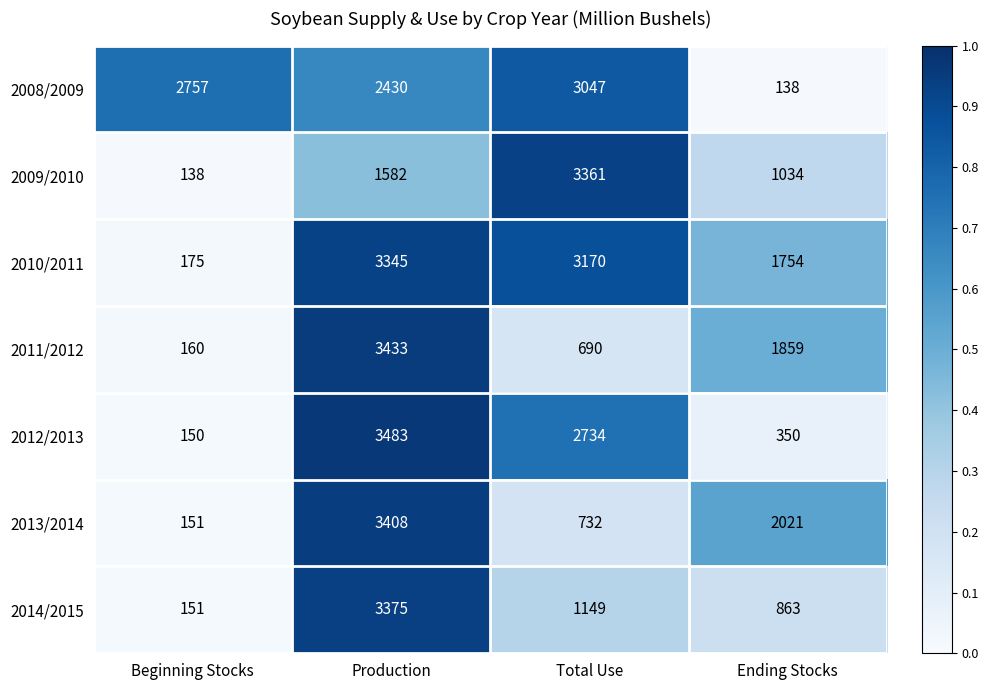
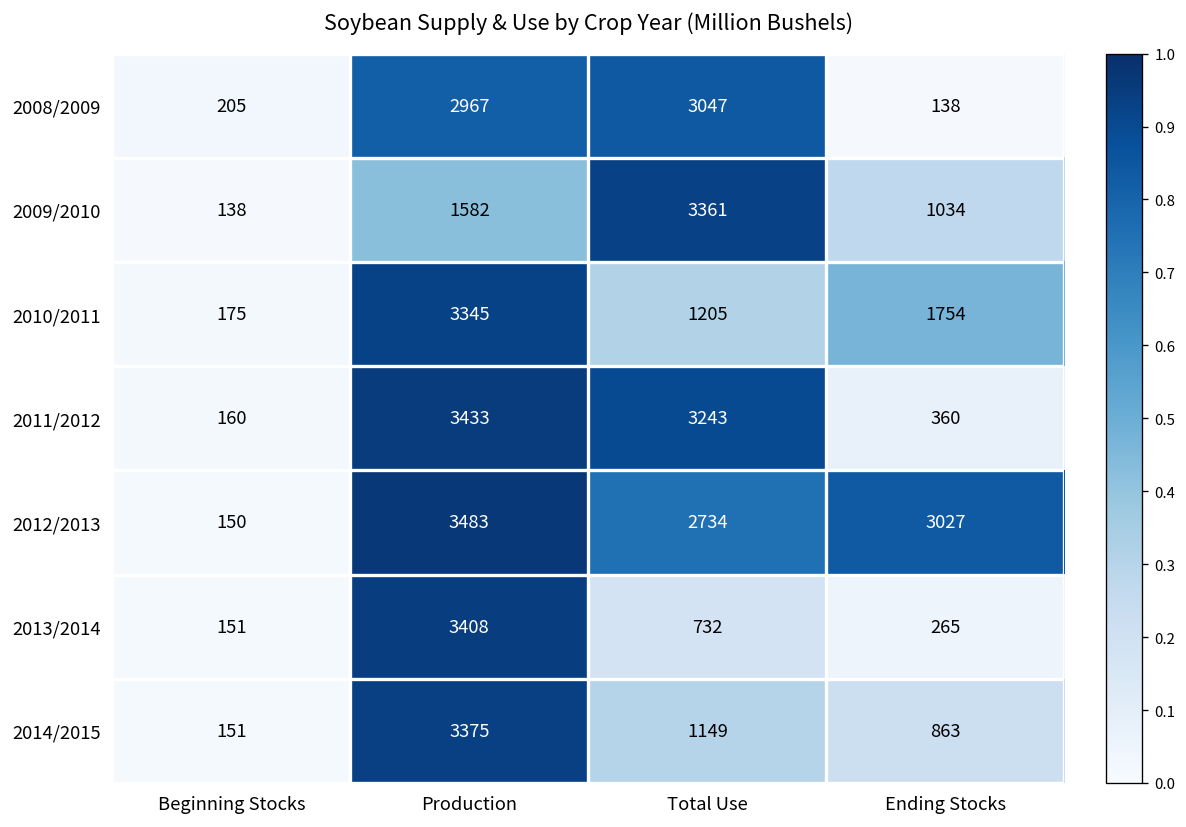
2008/2009, Beginning Stocks: 2757 -> 205
2008/2009, Production: 2430 -> 2967
2010/2011, Total Use: 3170 -> 1205
2011/2012, Total Use: 690 -> 3243
2011/2012, Ending Stocks: 1859 -> 360
2012/2013, Ending Stocks: 350 -> 3027
2013/2014, Ending Stocks: 2021 -> 265
